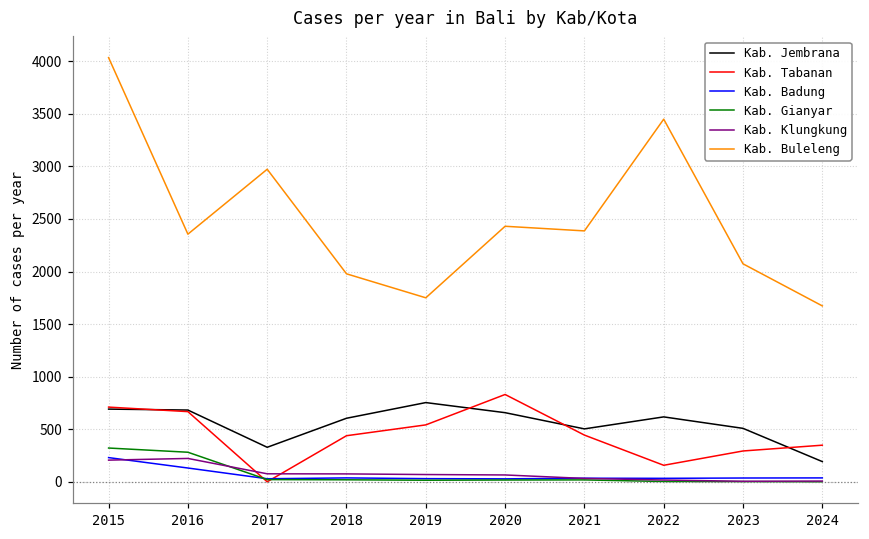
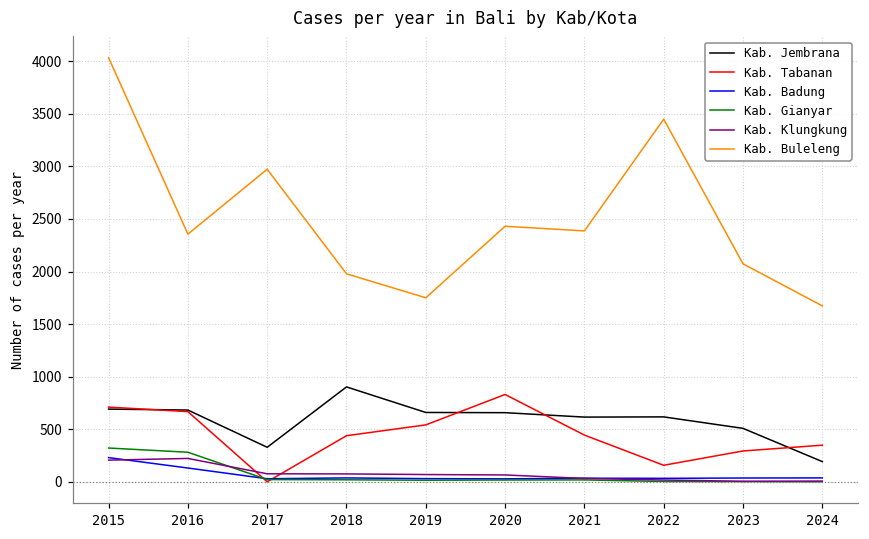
Kab. Jembrana, 2018: 600 -> 900
Kab. Jembrana, 2019: 800 -> 700
Kab. Jembrana, 2021: 500 -> 600
